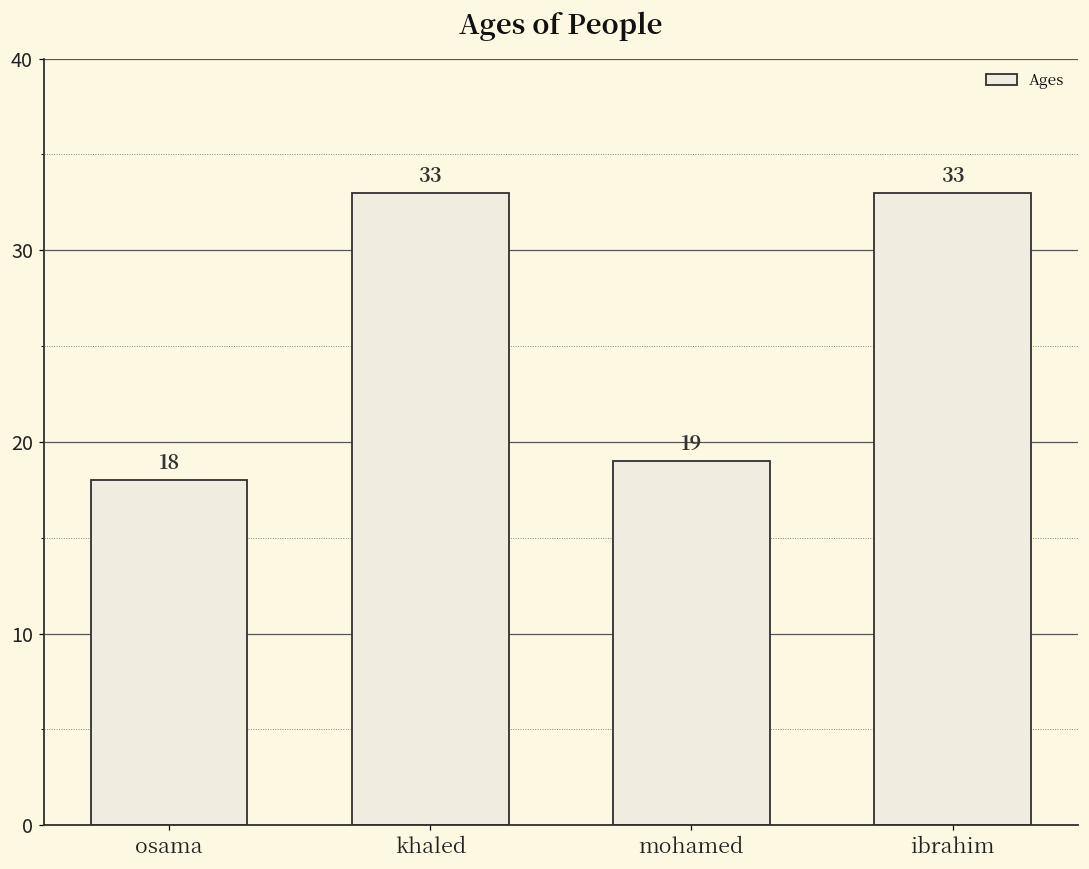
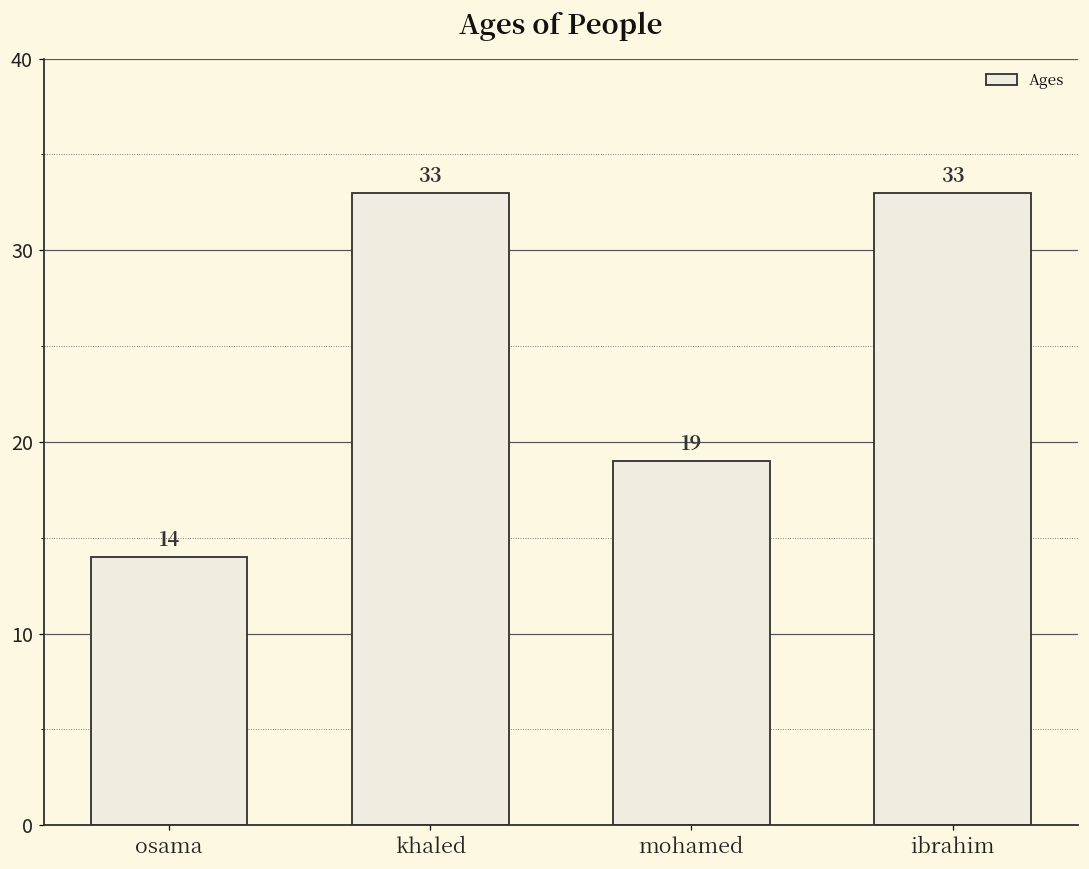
osama: 18 -> 14
